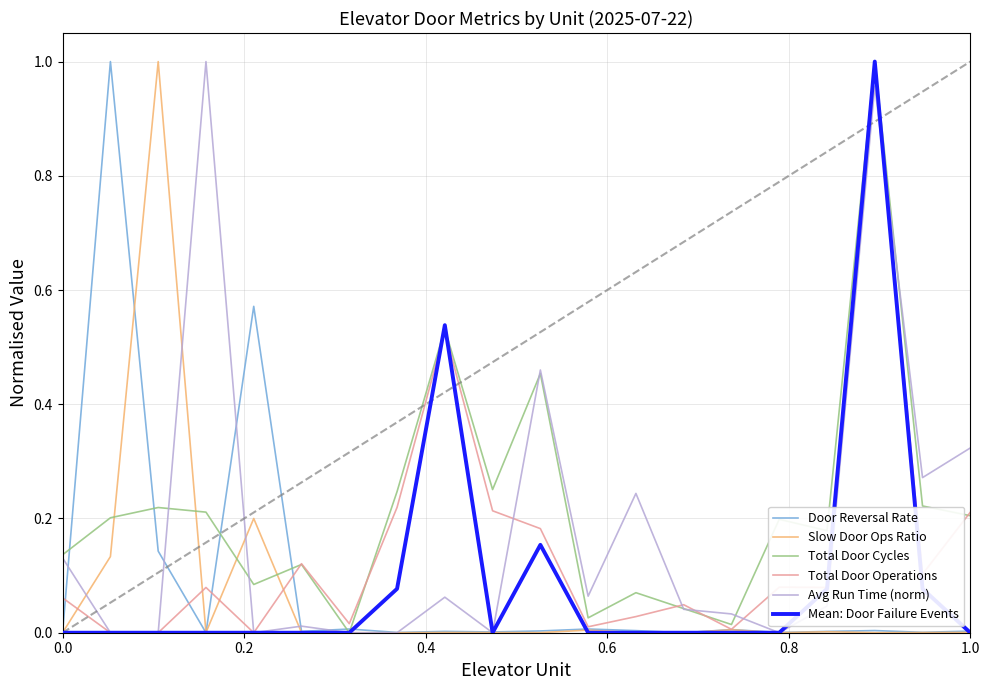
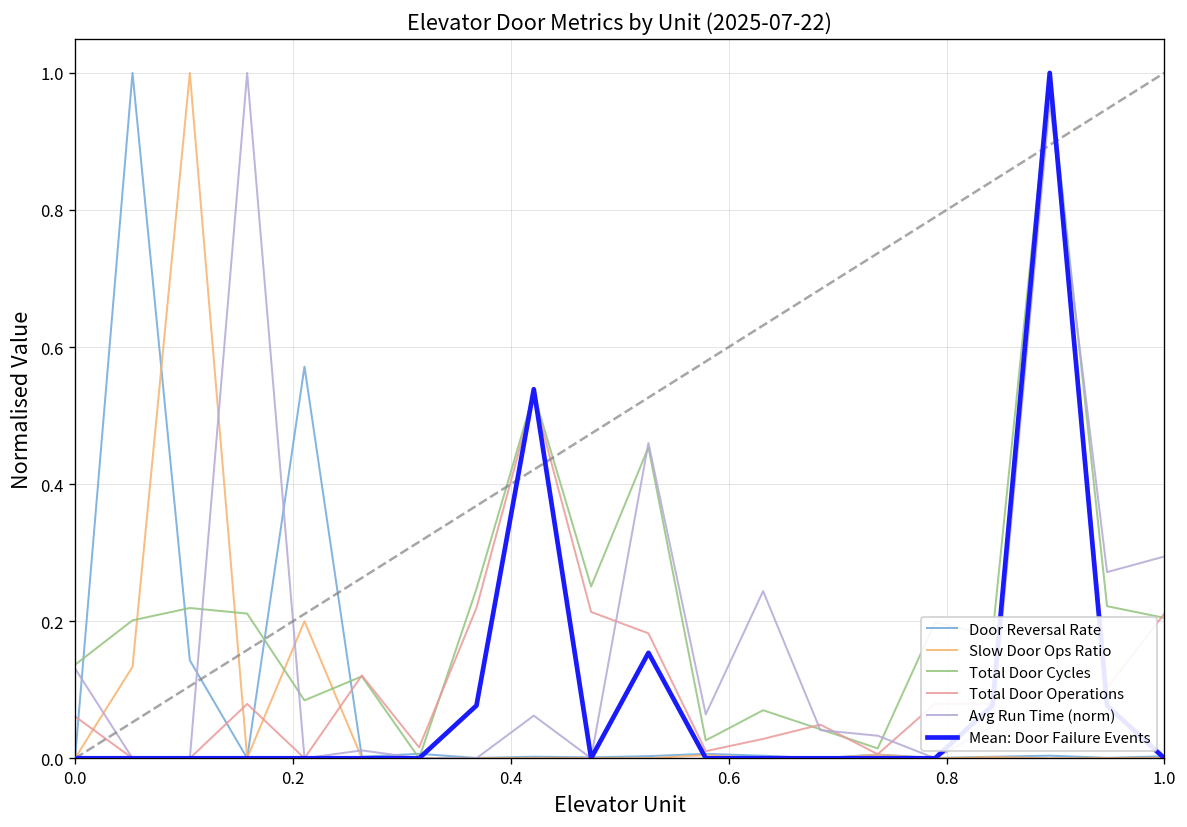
Avg Run Time (norm), 1.0: 0.32 -> 0.29
